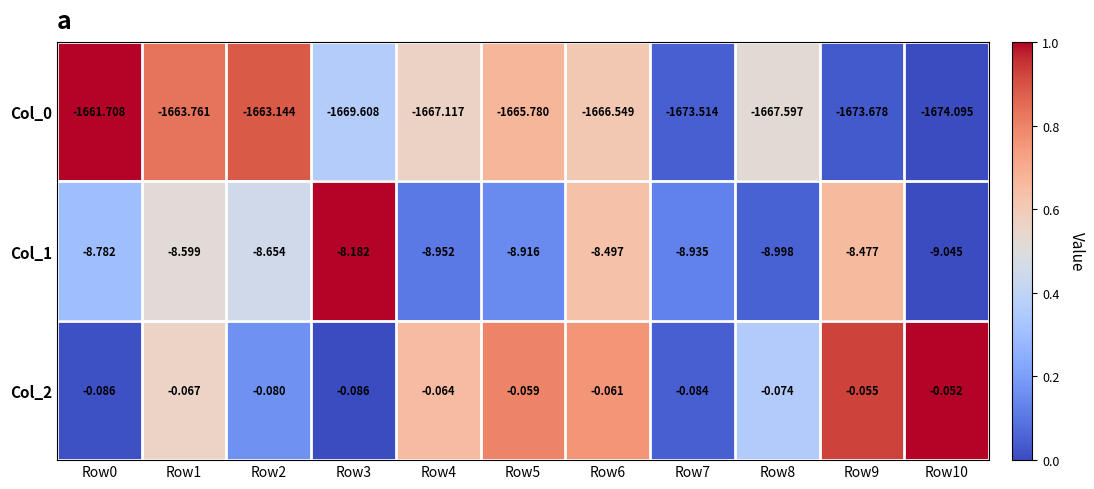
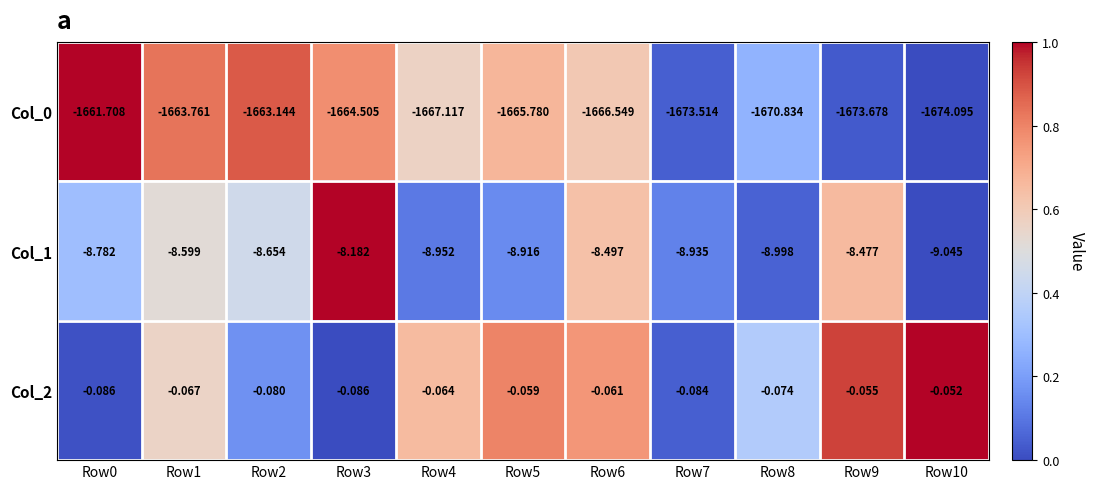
Col_0, Row3: -1669.608 -> -1664.505
Col_0, Row8: -1667.597 -> -1670.834
